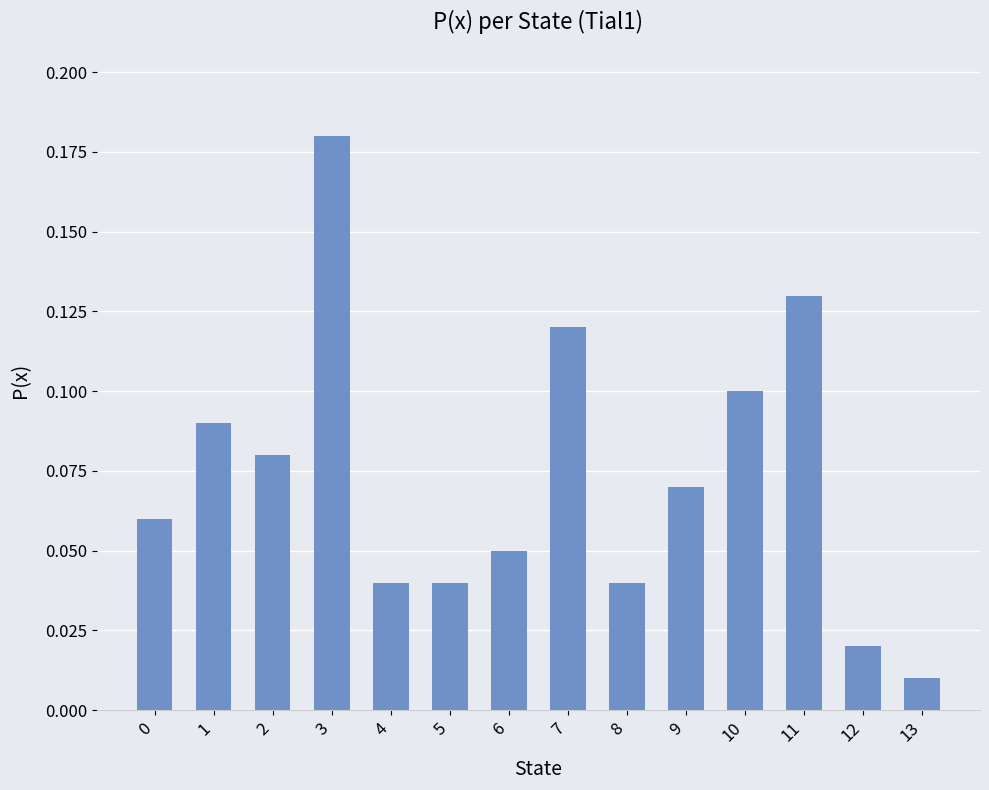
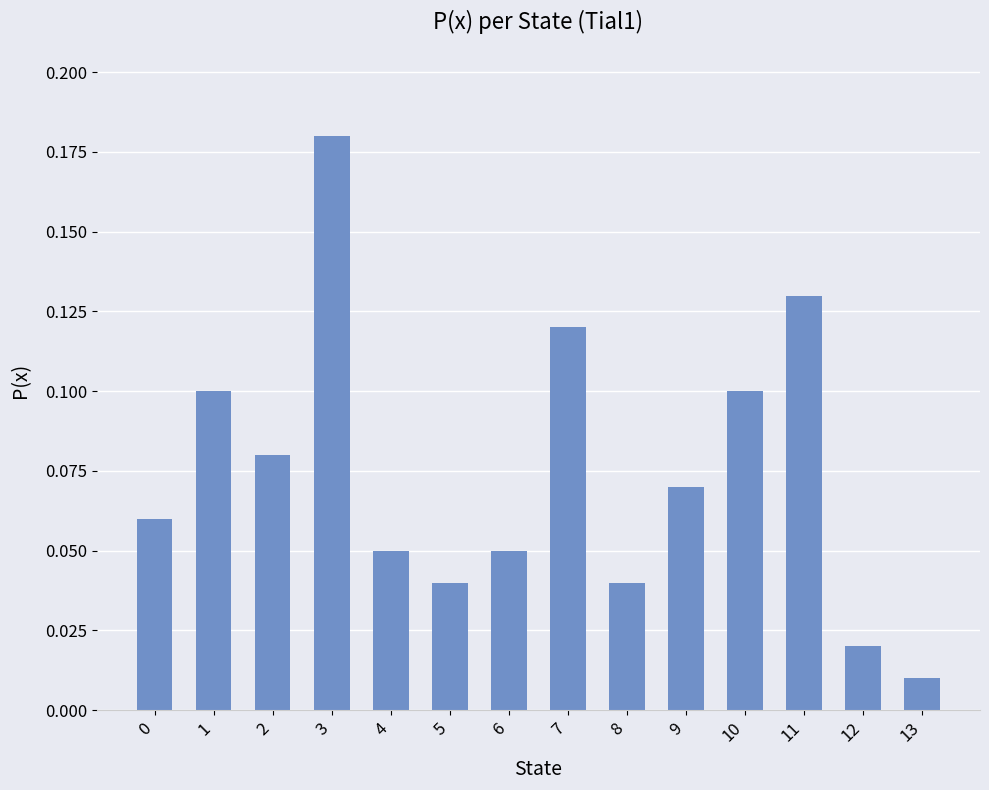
1: 0.09 -> 0.10
4: 0.04 -> 0.05
